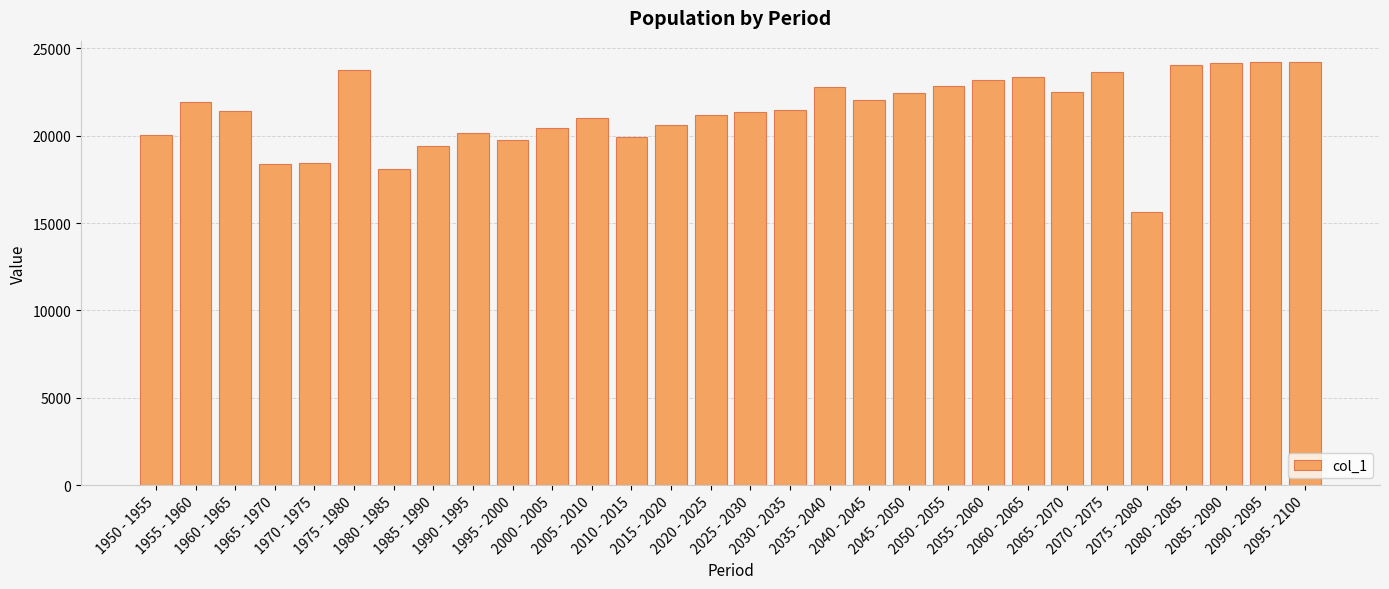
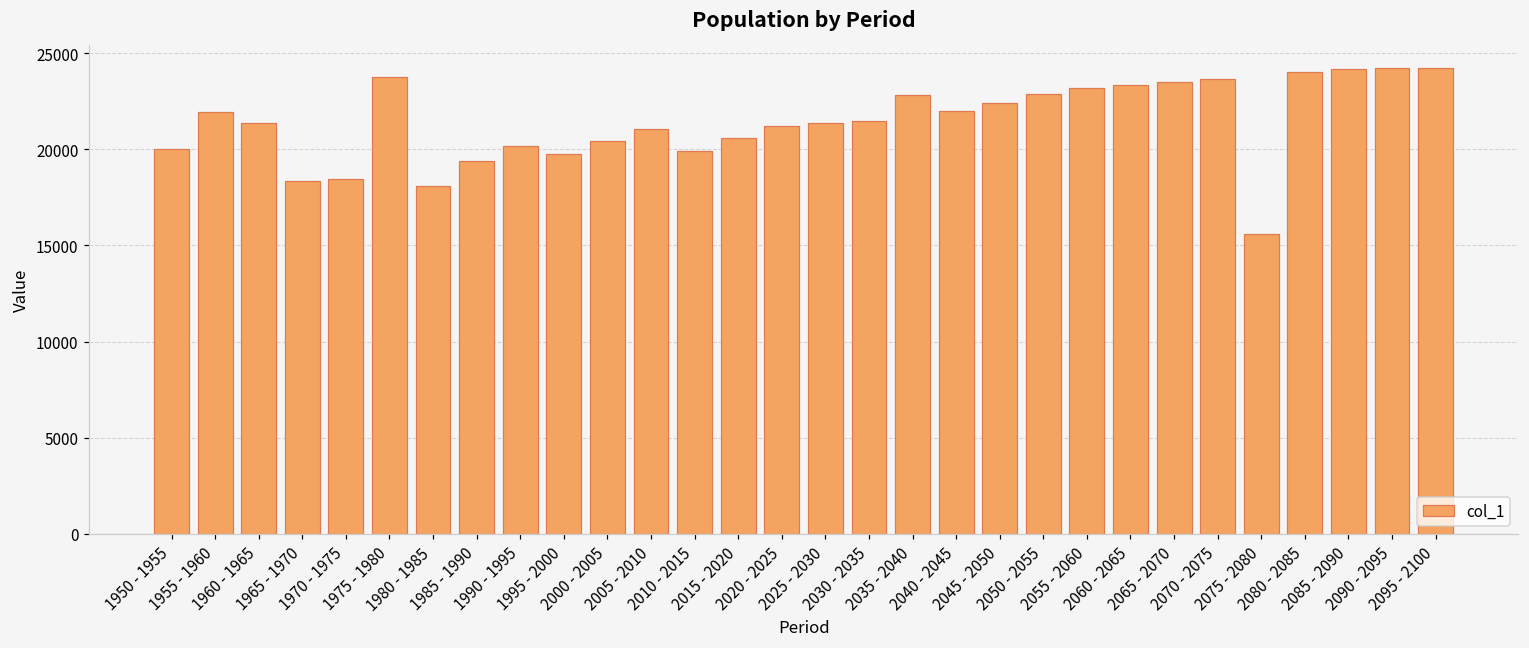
2065 - 2070: 22500 -> 23500
